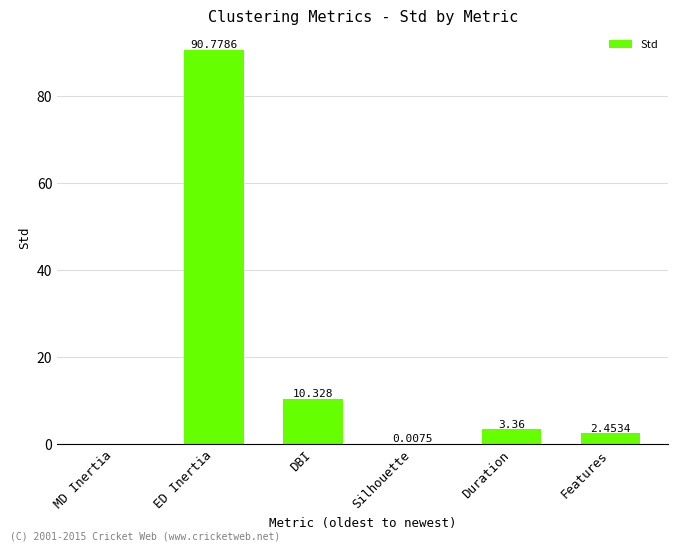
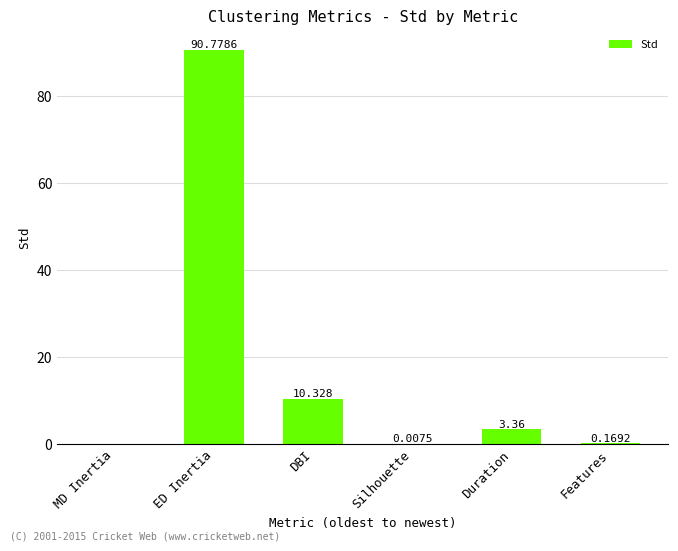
Features: 2.4534 -> 0.1692
